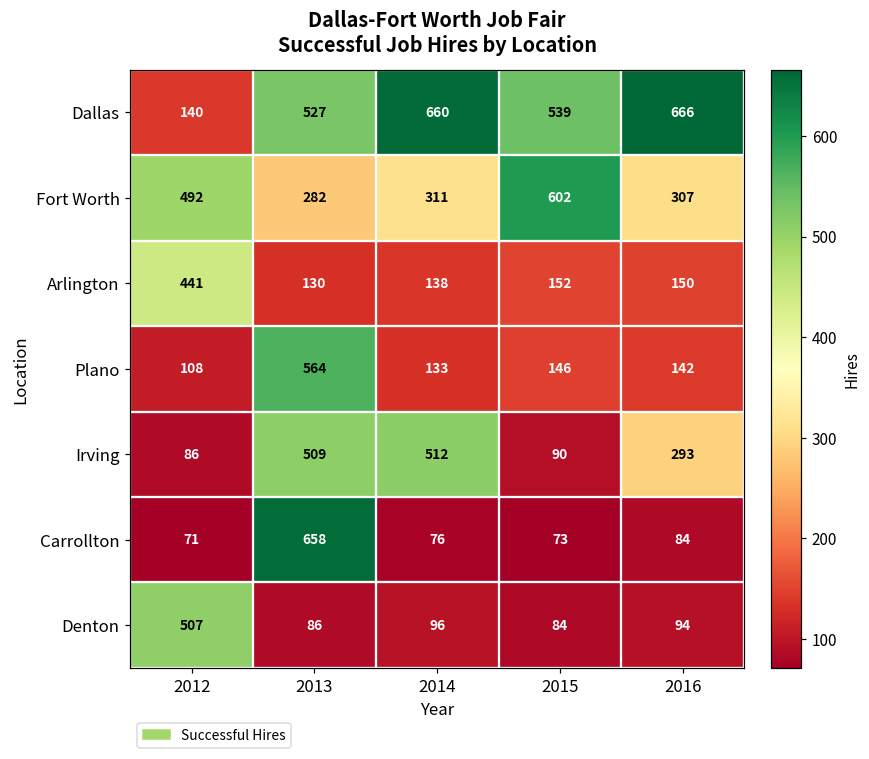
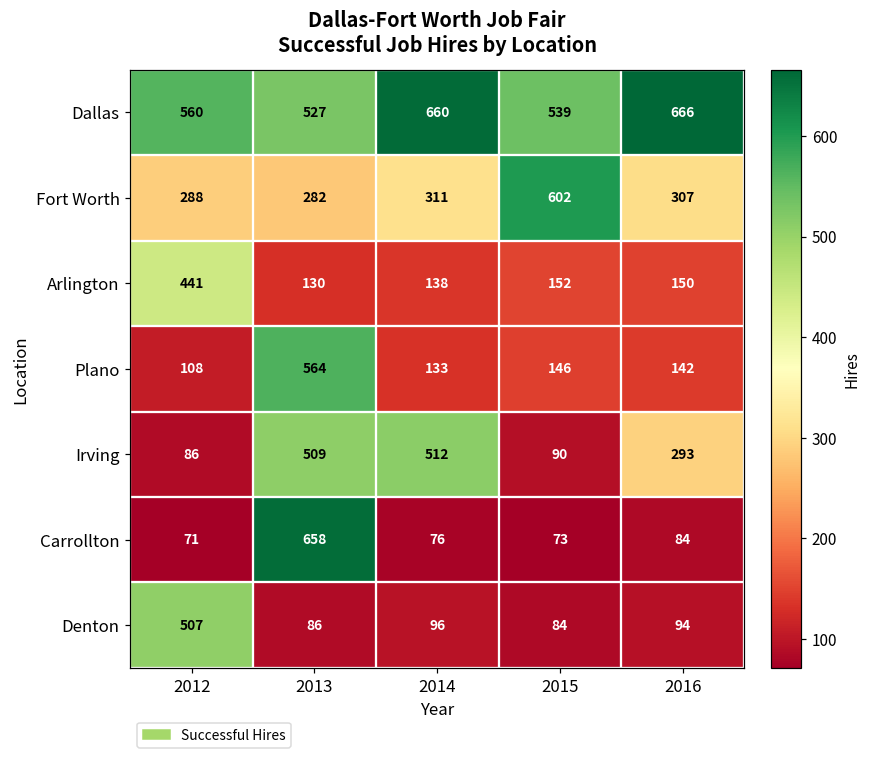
Dallas, 2012: 140 -> 560
Fort Worth, 2012: 492 -> 288
